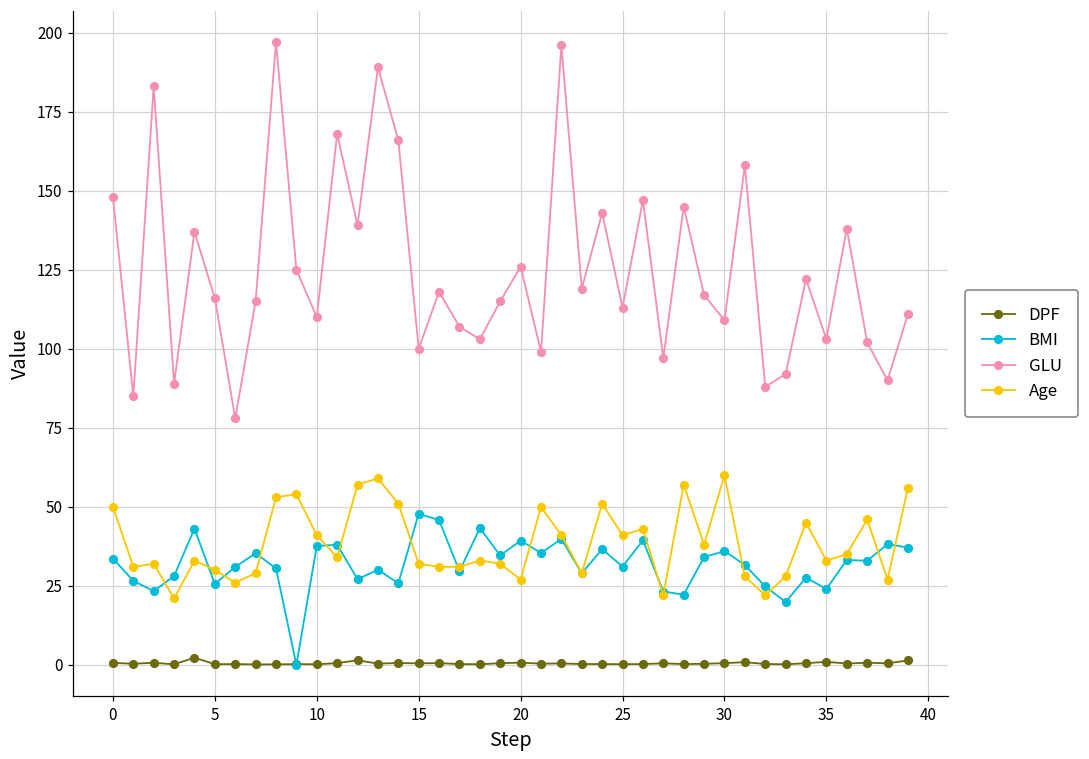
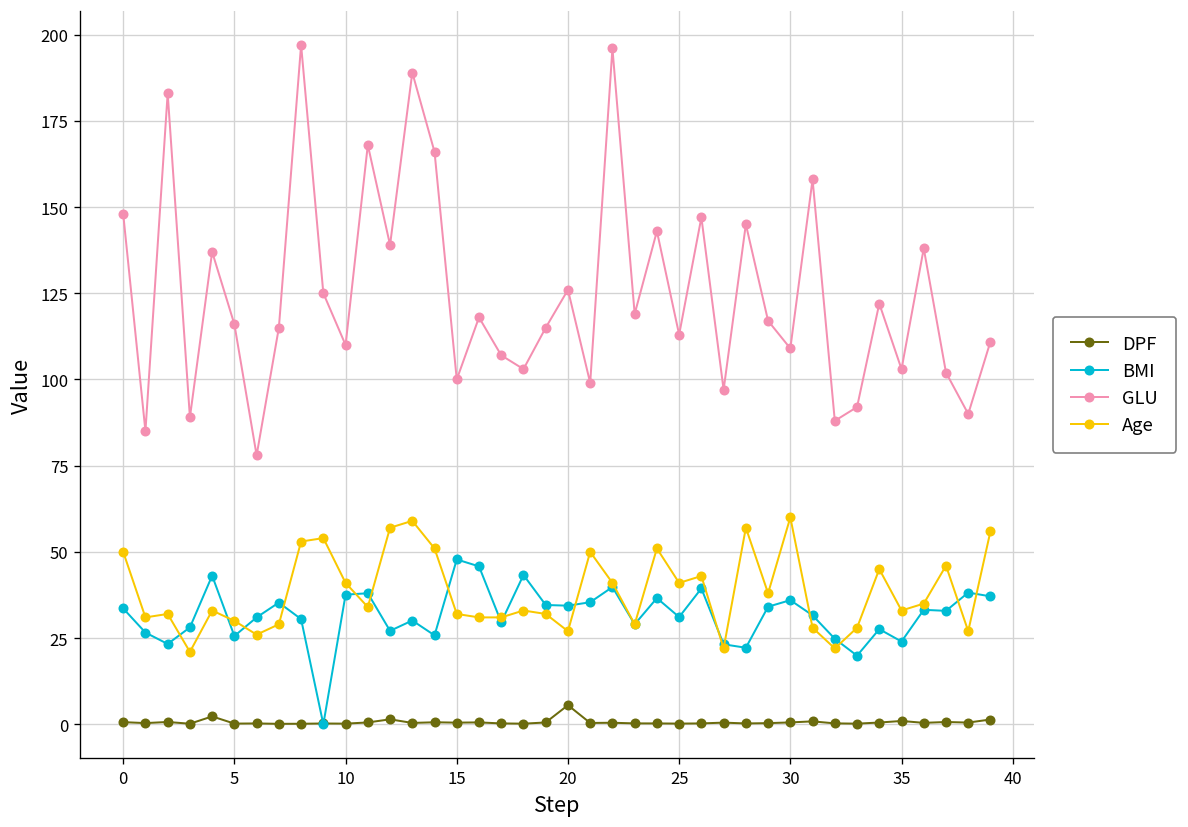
DPF, 20: 1 -> 6
BMI, 20: 39 -> 34
